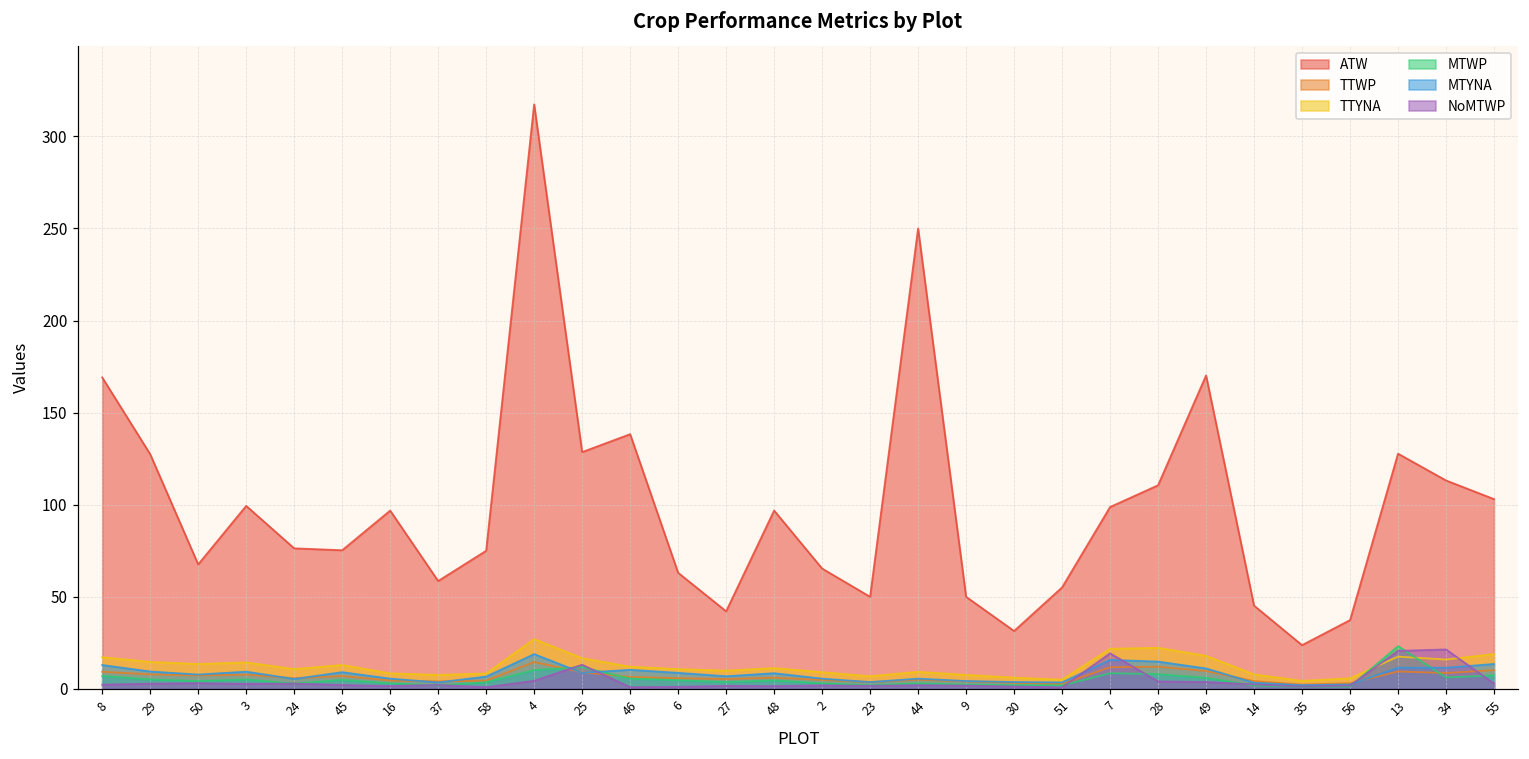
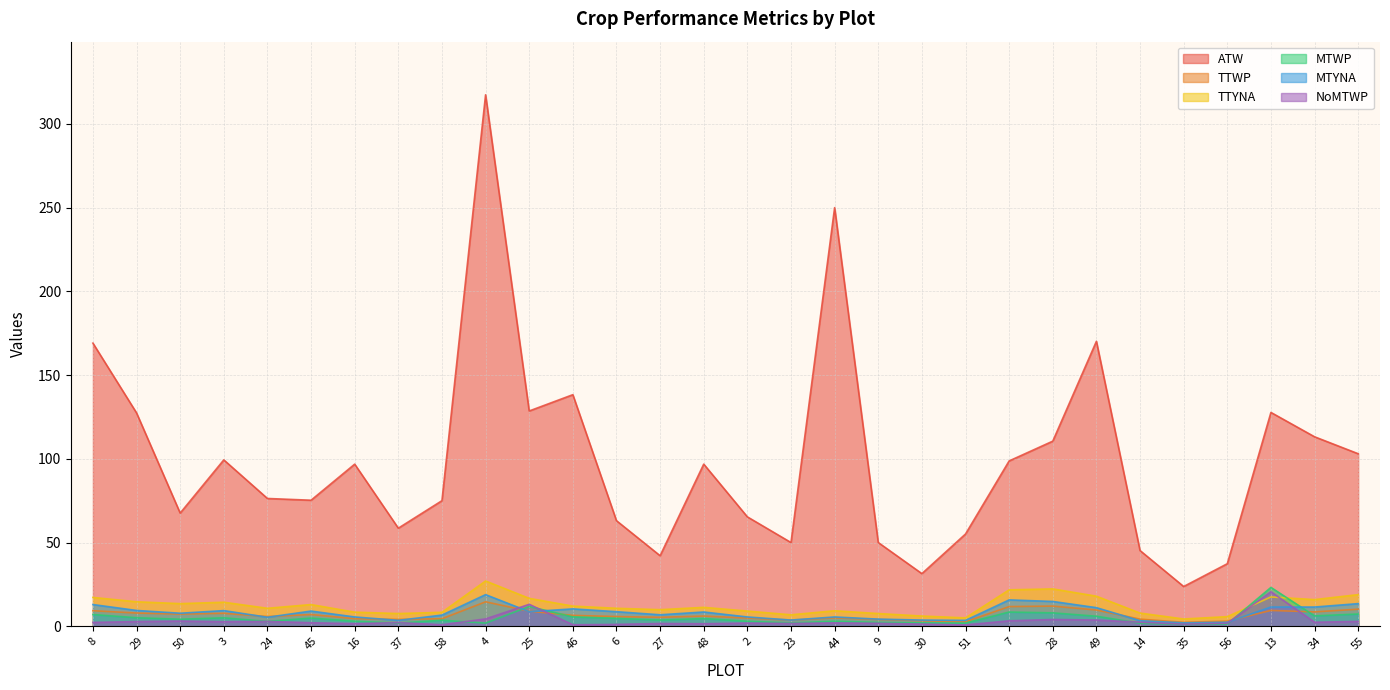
MTWP, 4: 10 -> 2
NoMTWP, 7: 19 -> 3
NoMTWP, 34: 21 -> 2
